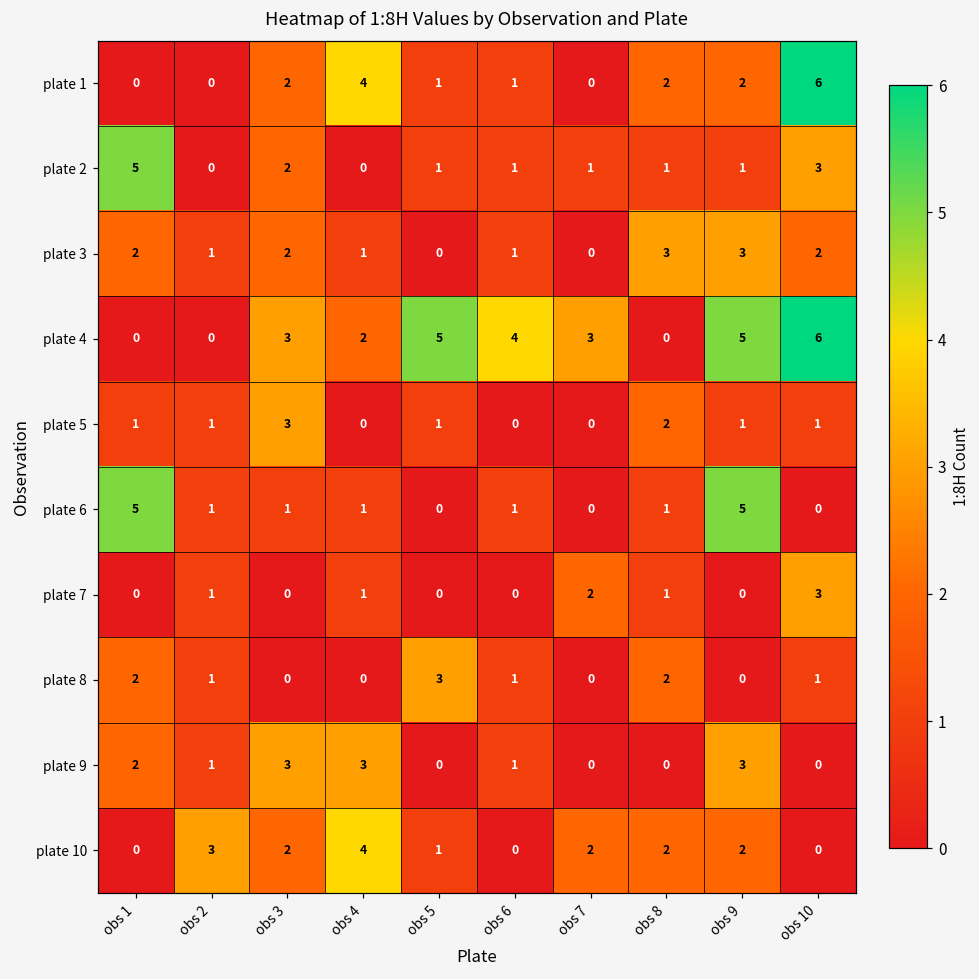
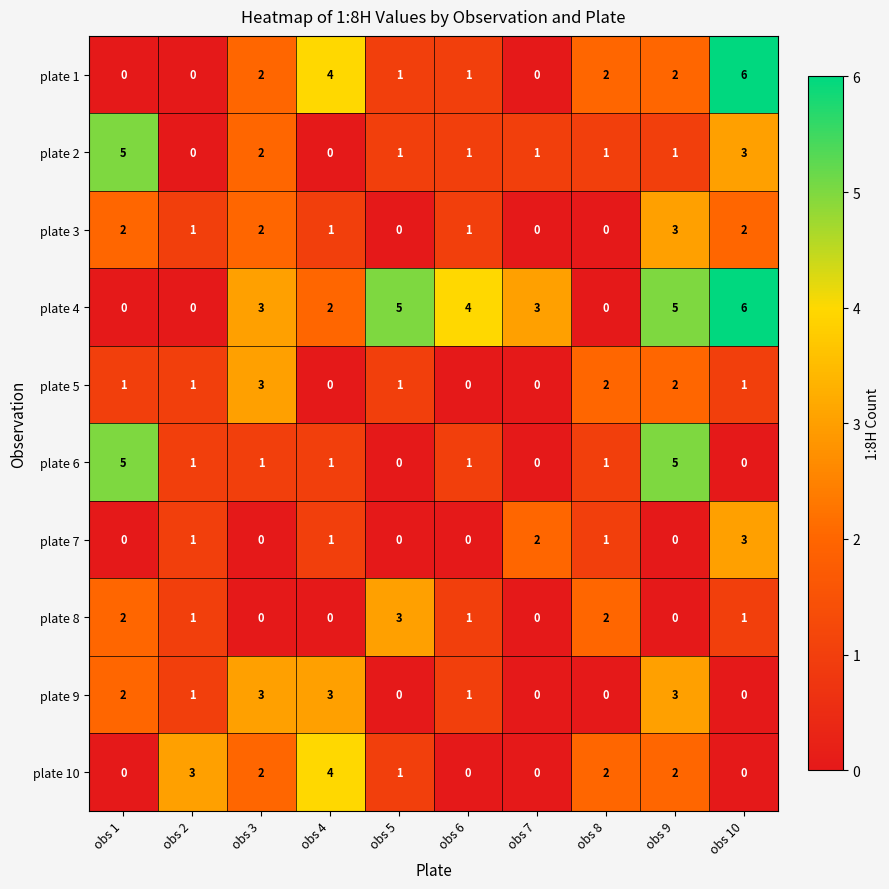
plate 3, obs 8: 3 -> 0
plate 5, obs 9: 1 -> 2
plate 10, obs 7: 2 -> 0
